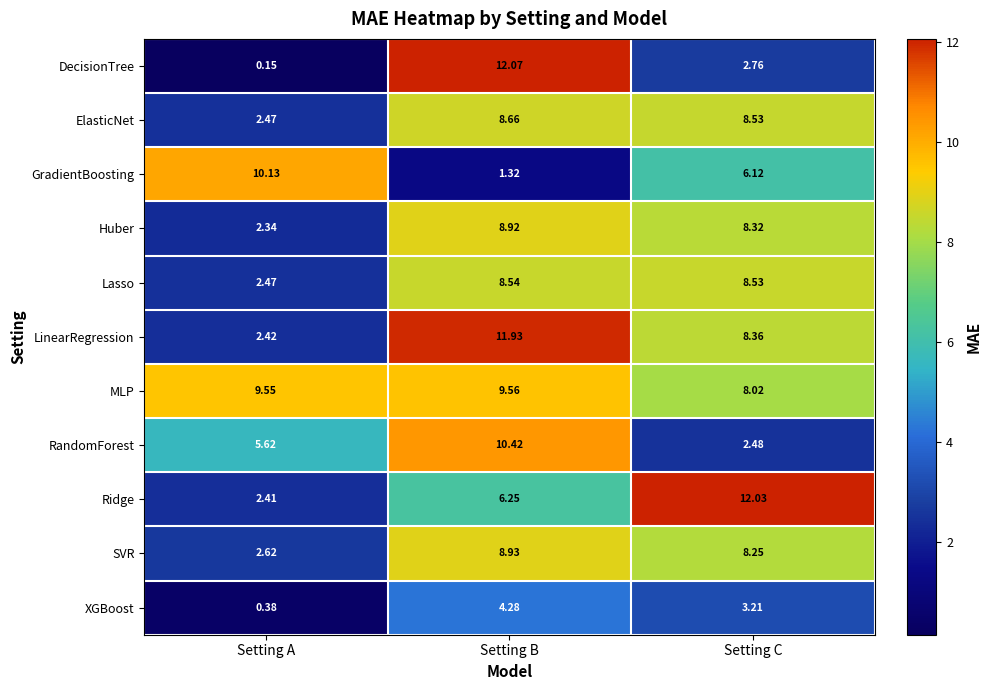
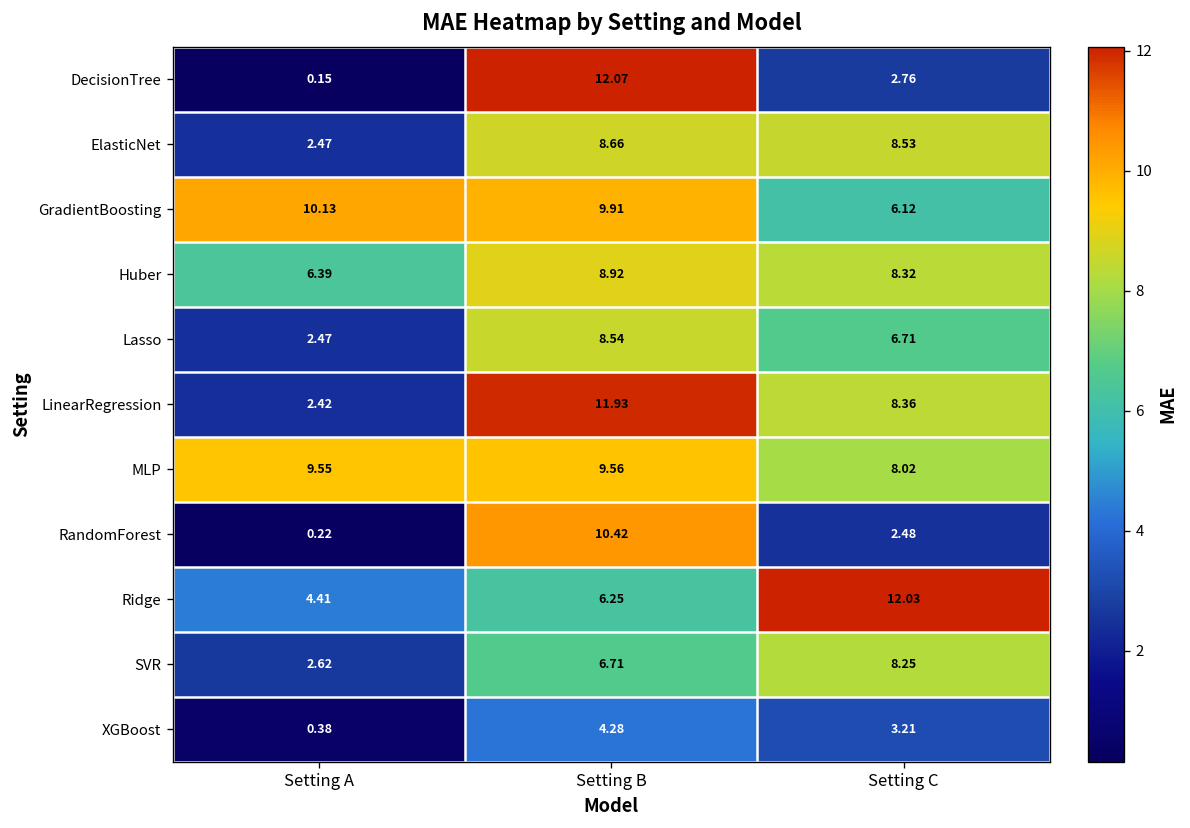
GradientBoosting, Setting B: 1.32 -> 9.91
Huber, Setting A: 2.34 -> 6.39
Lasso, Setting C: 8.53 -> 6.71
RandomForest, Setting A: 5.62 -> 0.22
Ridge, Setting A: 2.41 -> 4.41
SVR, Setting B: 8.93 -> 6.71
